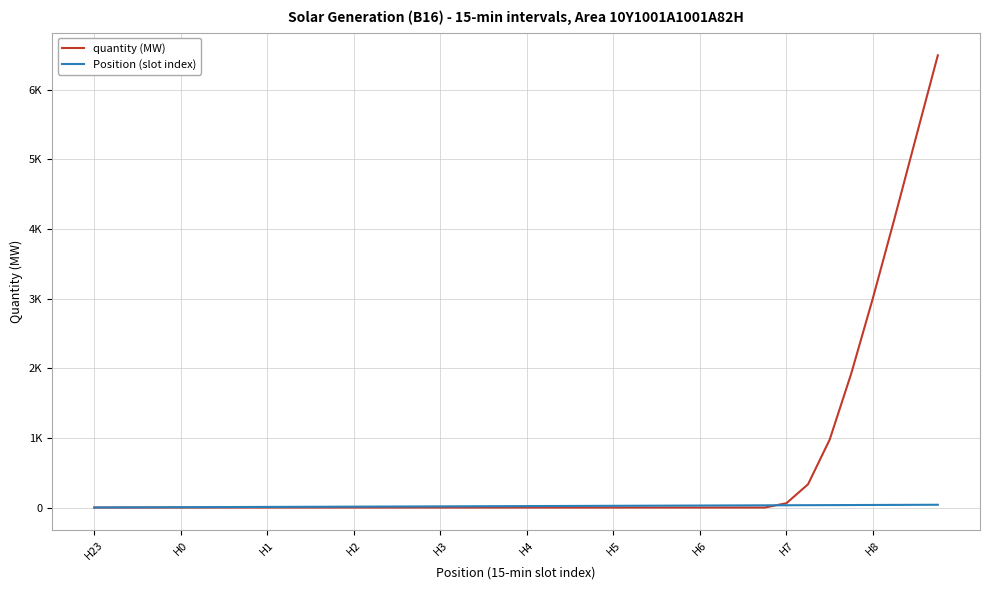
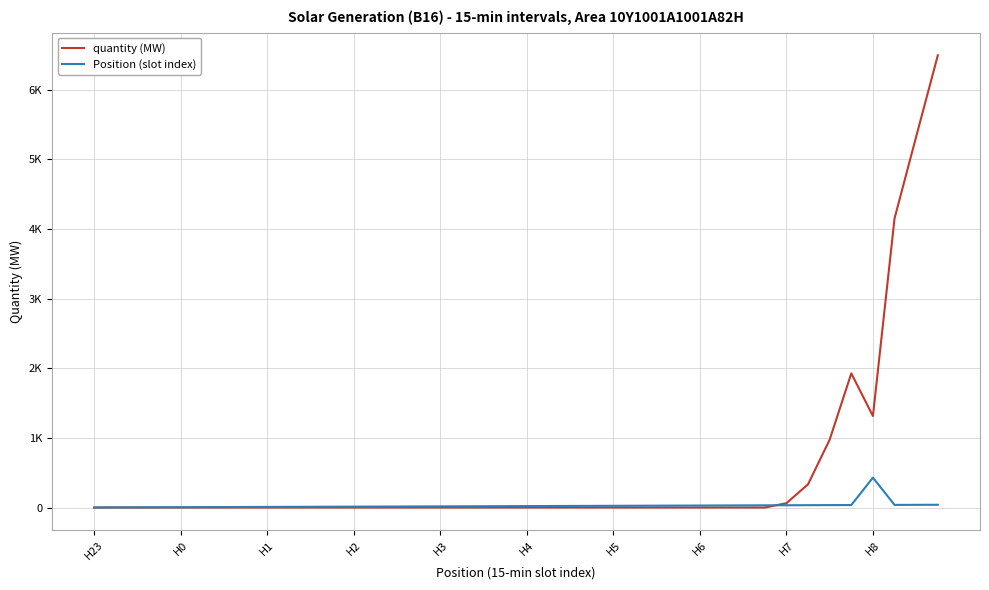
quantity (MW), H8: 3000 -> 1300
Position (slot index), H8: 0 -> 400
